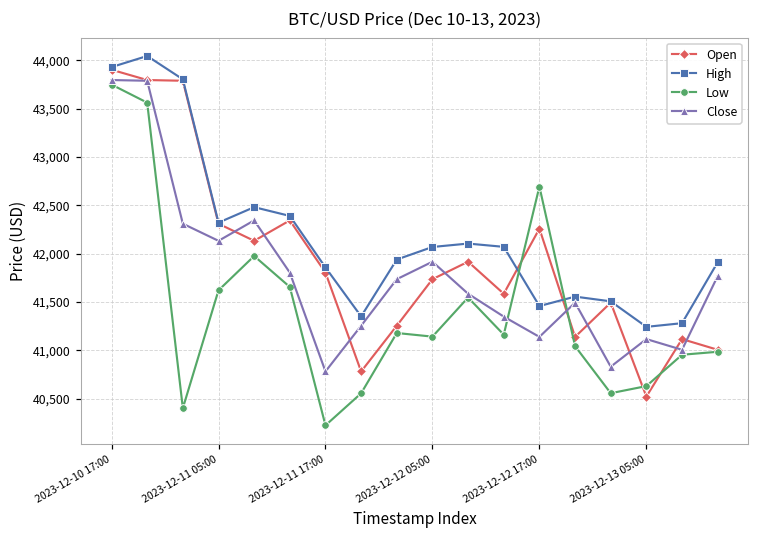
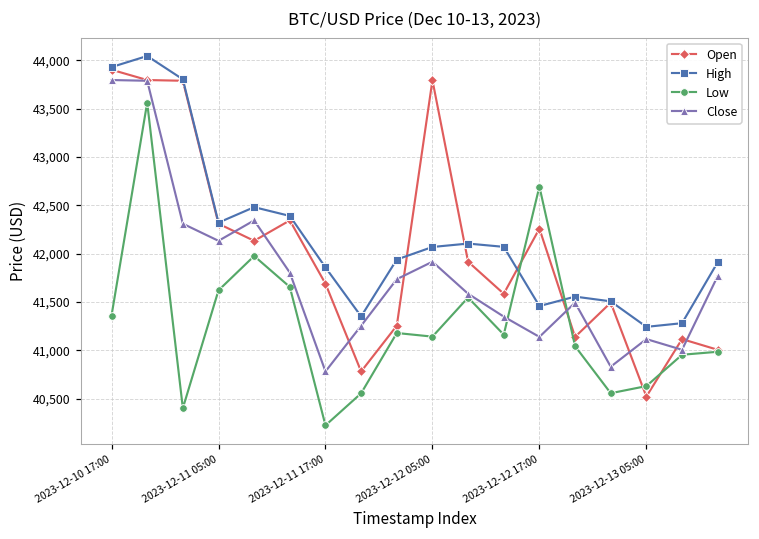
Low, 2023-12-10 17:00: 43,800 -> 41,400
Open, 2023-12-11 17:00: 41,800 -> 41,700
Open, 2023-12-12 05:00: 41,700 -> 43,800
